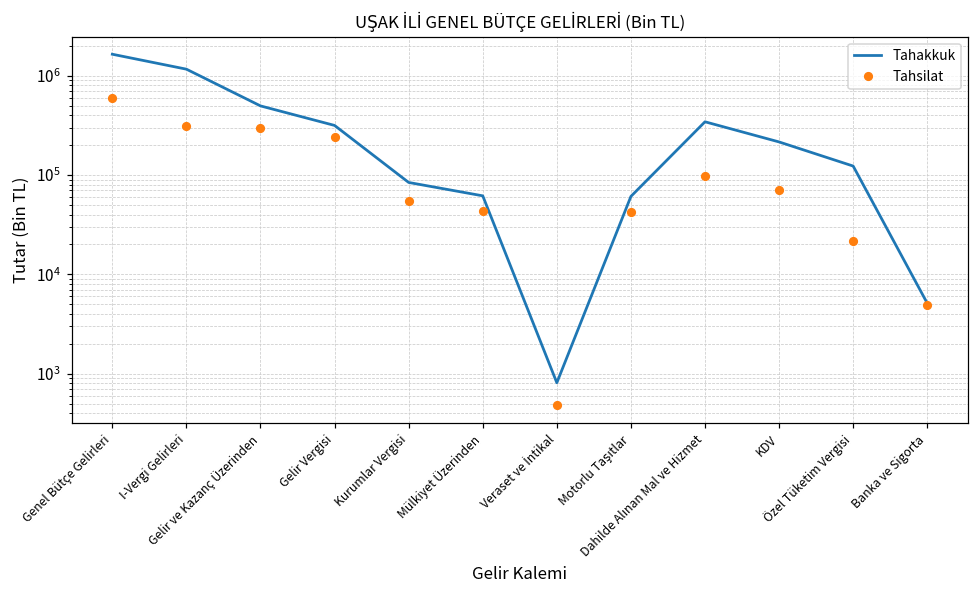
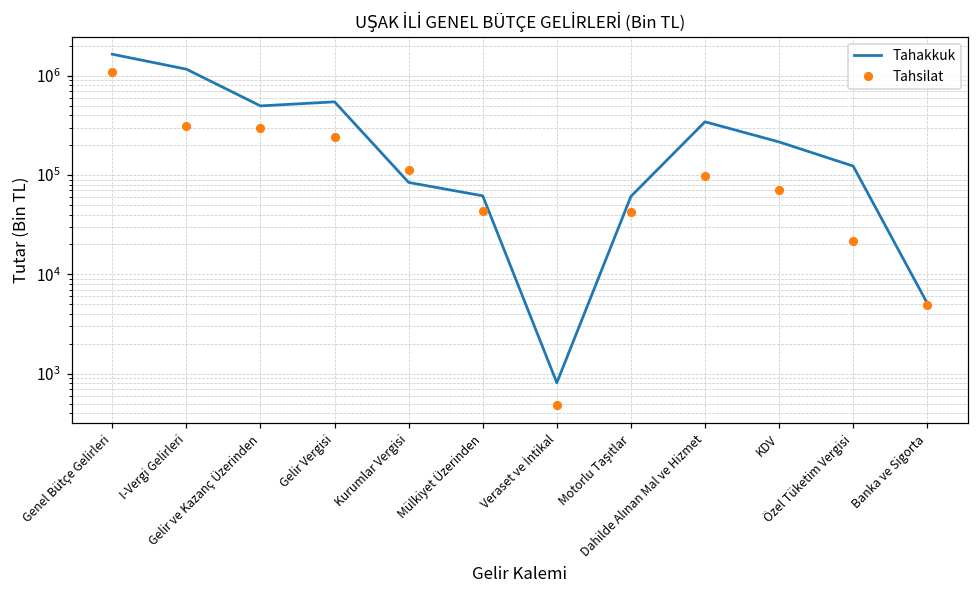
Tahsilat, Genel Bütçe Gelirleri: 600000 -> 1100000
Tahakkuk, Gelir Vergisi: 320000 -> 500000
Tahsilat, Kurumlar Vergisi: 50000 -> 110000
